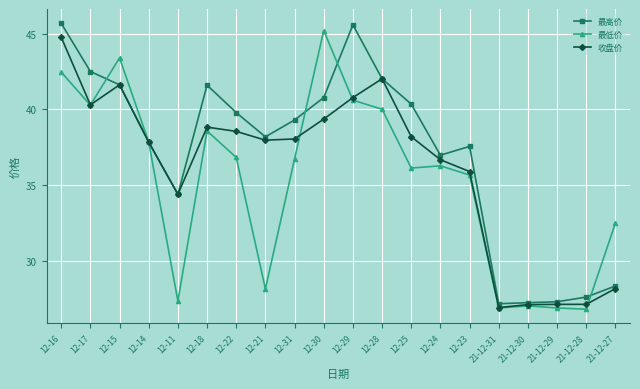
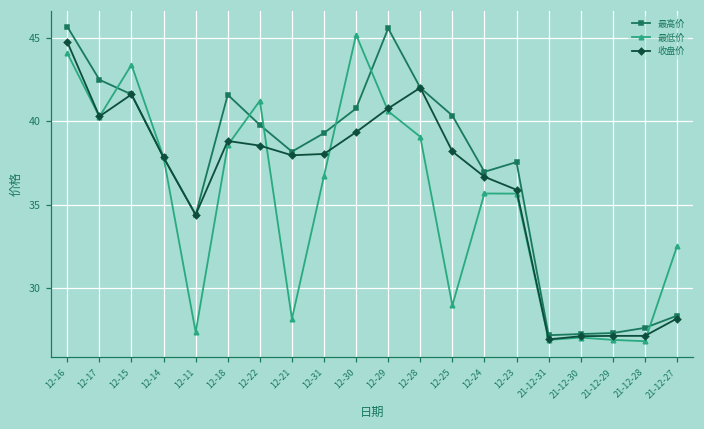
最低价, 12-16: 42.5 -> 44.1
最低价, 12-22: 36.8 -> 41.2
最低价, 12-28: 40.0 -> 39.1
最低价, 12-25: 36.1 -> 29.0
最低价, 12-24: 36.3 -> 35.7
